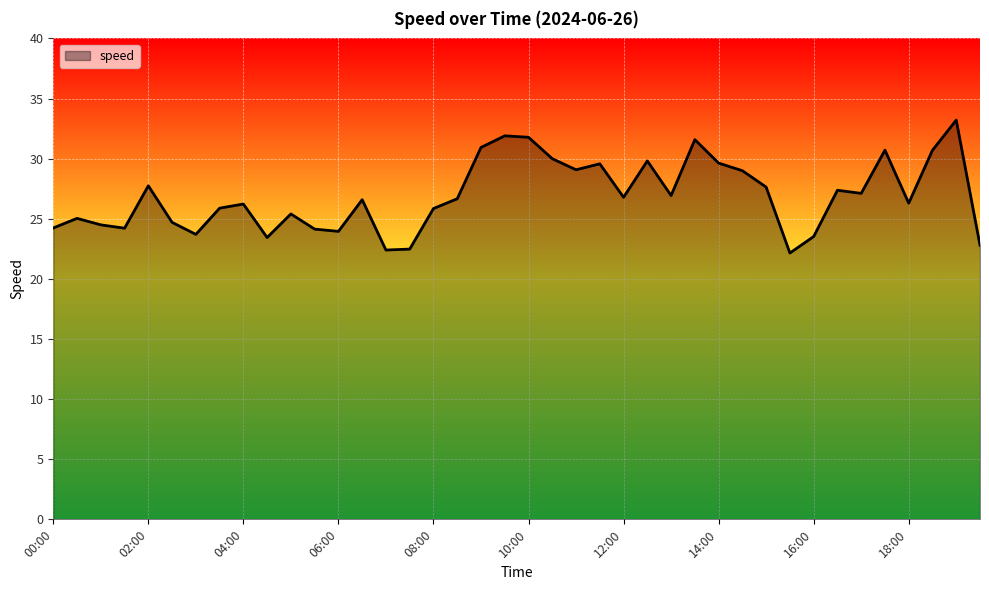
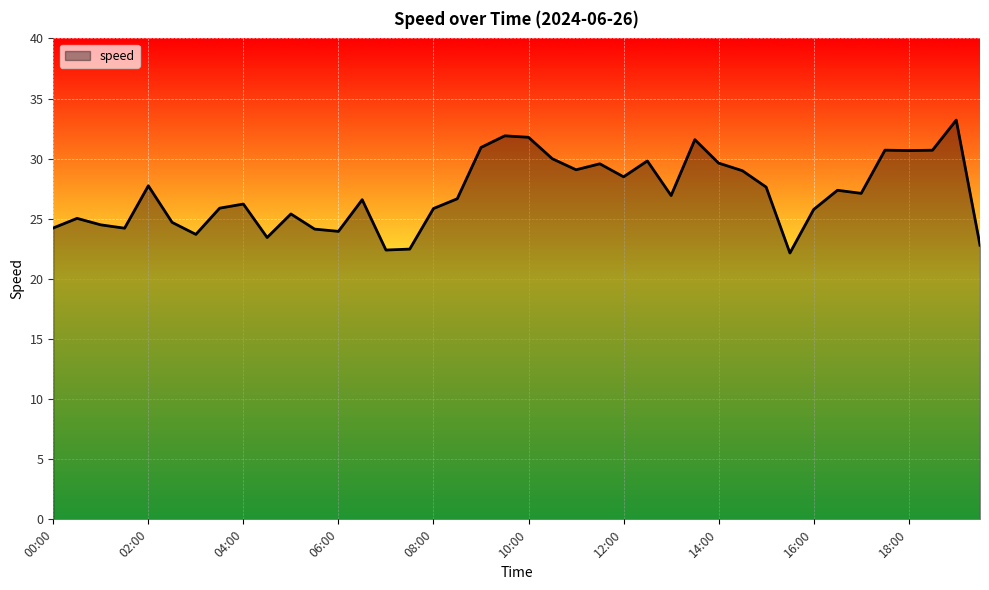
12:00: 26.8 -> 28.5
16:00: 23.5 -> 25.8
18:00: 26.3 -> 30.7
